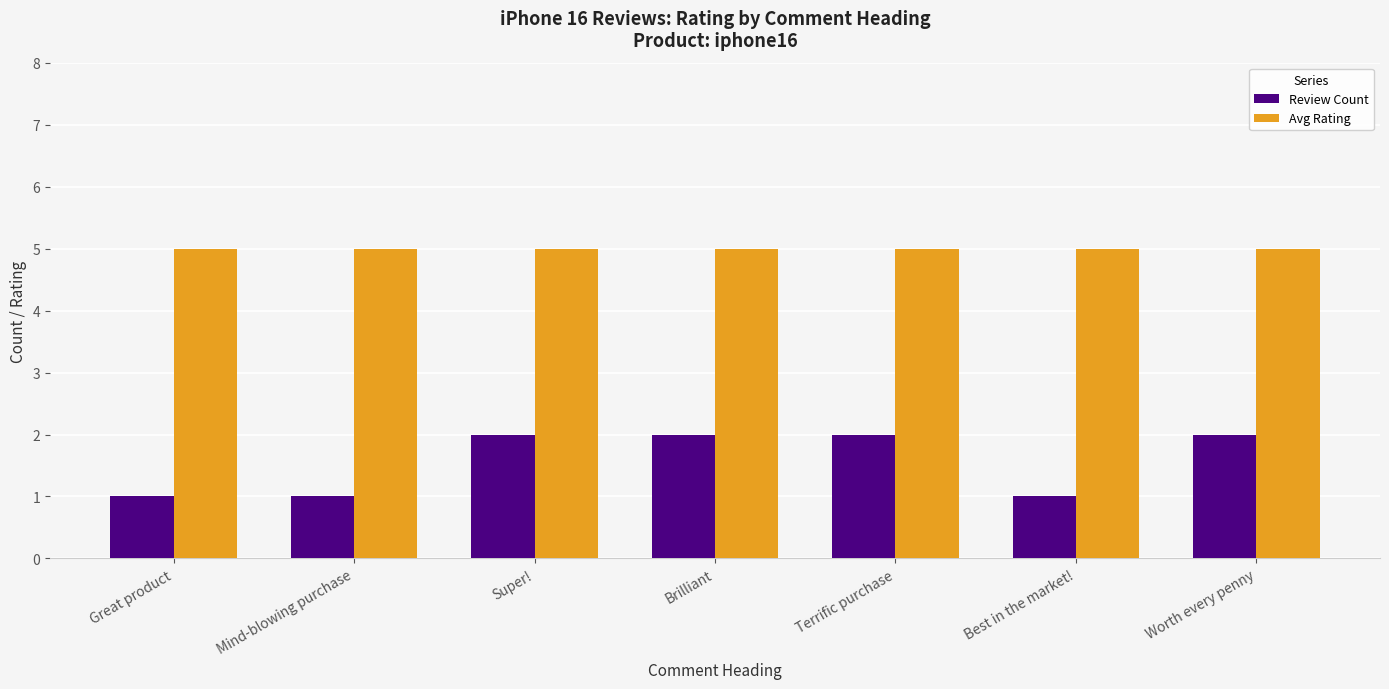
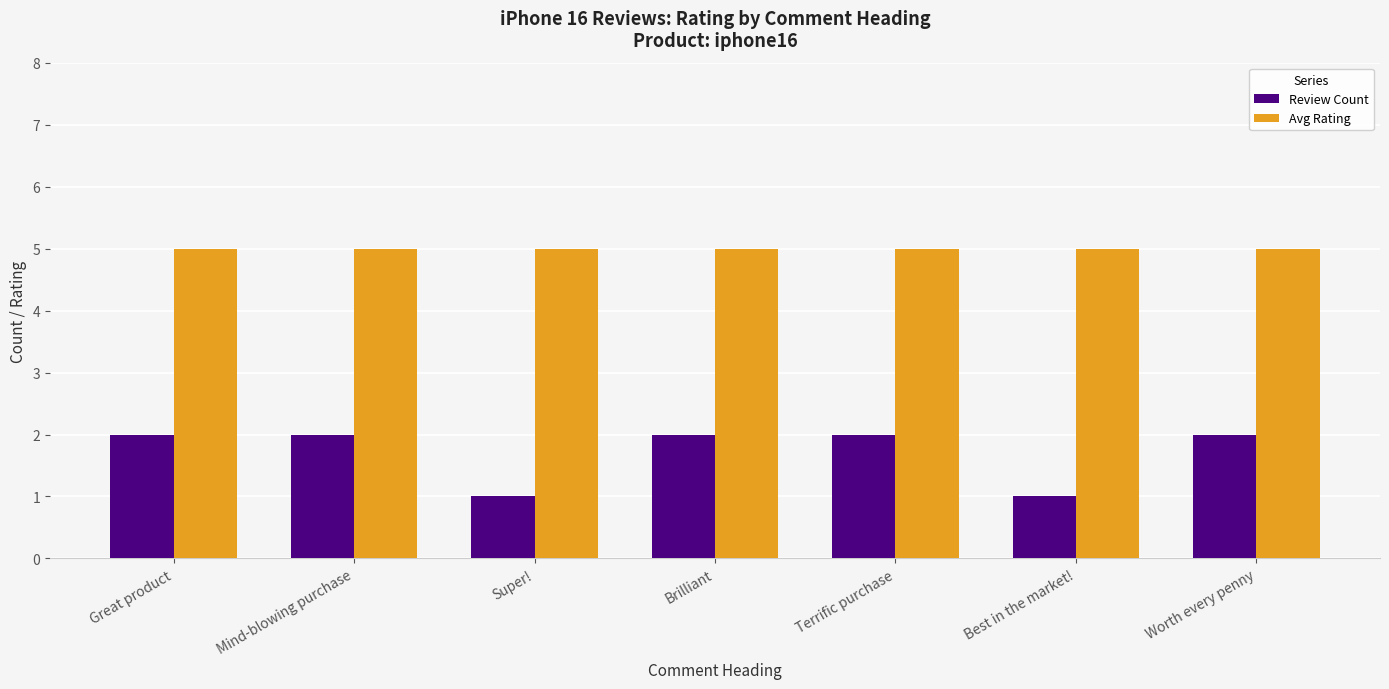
Review Count, Great product: 1 -> 2
Review Count, Mind-blowing purchase: 1 -> 2
Review Count, Super!: 2 -> 1
